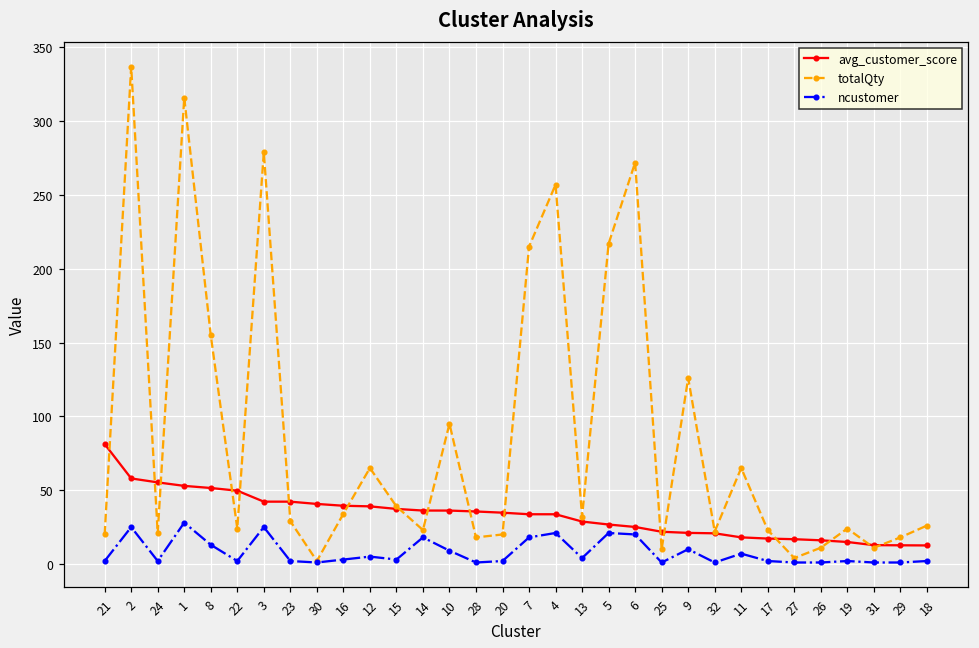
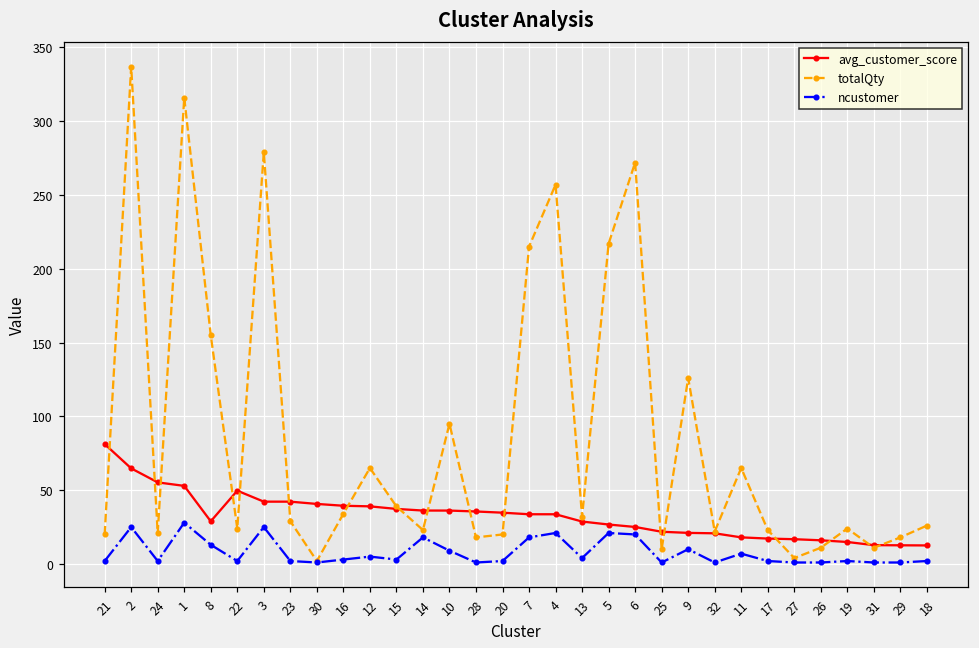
avg_customer_score, 2: 58 -> 65
avg_customer_score, 8: 51 -> 29
